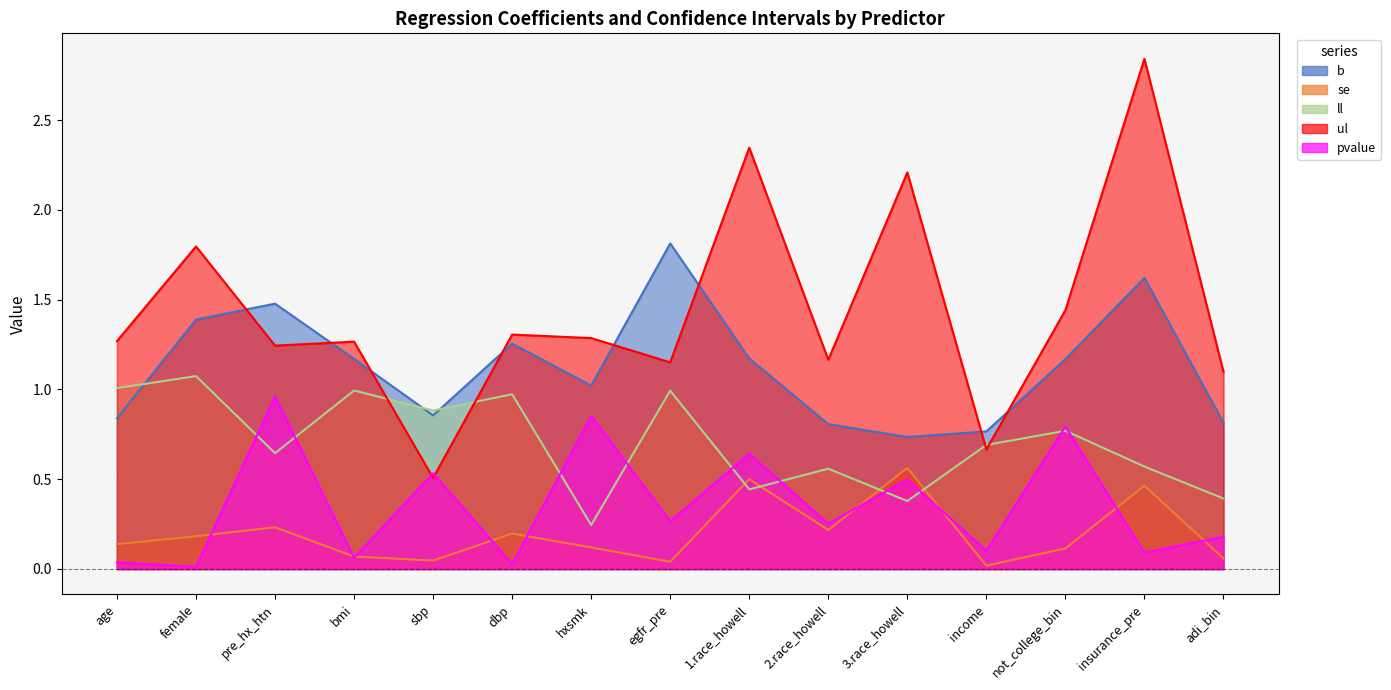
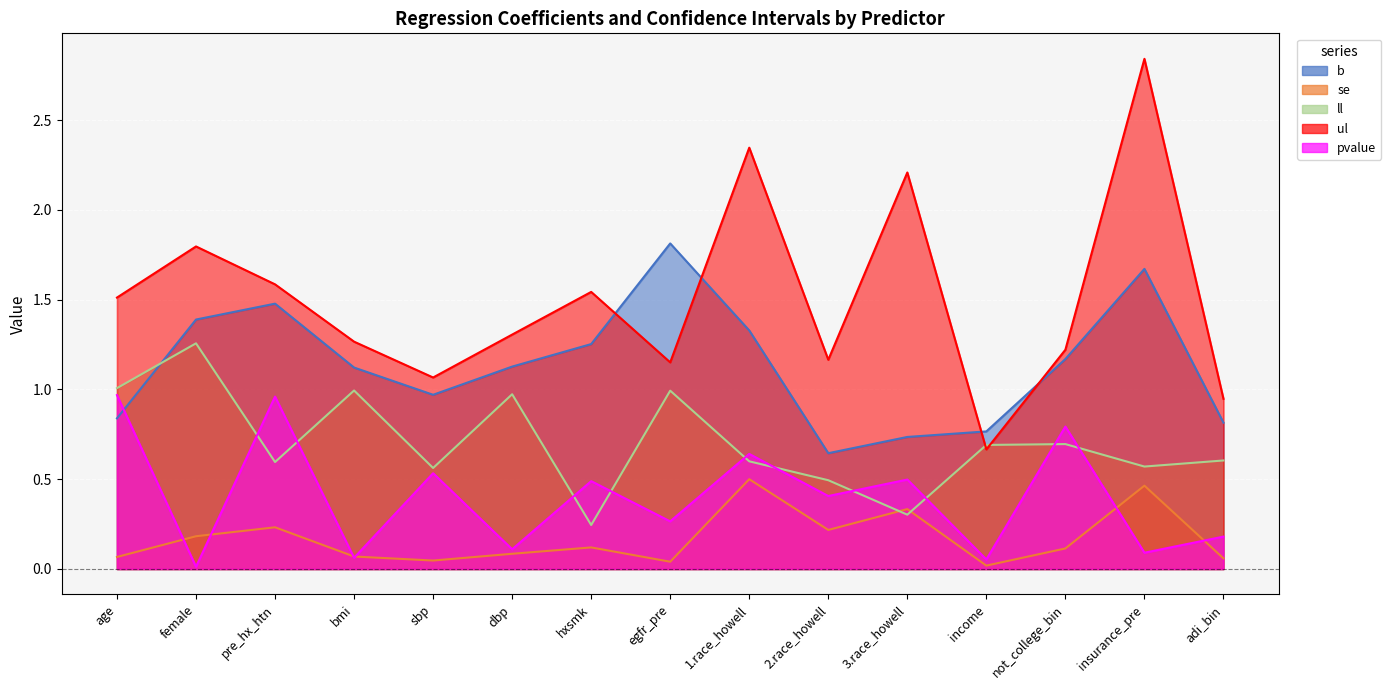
se, age: 0.14 -> 0.07
ul, age: 1.27 -> 1.51
pvalue, age: 0.04 -> 0.97
ll, female: 1.07 -> 1.26
ll, pre_hx_htn: 0.65 -> 0.60
ul, pre_hx_htn: 1.24 -> 1.59
b, bmi: 1.17 -> 1.12
b, sbp: 0.86 -> 0.97
ll, sbp: 0.88 -> 0.56
ul, sbp: 0.51 -> 1.07
b, dbp: 1.26 -> 1.13
se, dbp: 0.20 -> 0.08
pvalue, dbp: 0.03 -> 0.11
b, hxsmk: 1.02 -> 1.25
ul, hxsmk: 1.29 -> 1.54
pvalue, hxsmk: 0.85 -> 0.49
b, 1.race_howell: 1.17 -> 1.33
ll, 1.race_howell: 0.44 -> 0.60
b, 2.race_howell: 0.81 -> 0.64
ll, 2.race_howell: 0.56 -> 0.49
pvalue, 2.race_howell: 0.25 -> 0.41
se, 3.race_howell: 0.56 -> 0.33
ll, 3.race_howell: 0.38 -> 0.30
pvalue, income: 0.10 -> 0.05
ll, not_college_bin: 0.77 -> 0.70
ul, not_college_bin: 1.44 -> 1.22
b, insurance_pre: 1.62 -> 1.67
ll, adi_bin: 0.39 -> 0.60
ul, adi_bin: 1.10 -> 0.95
